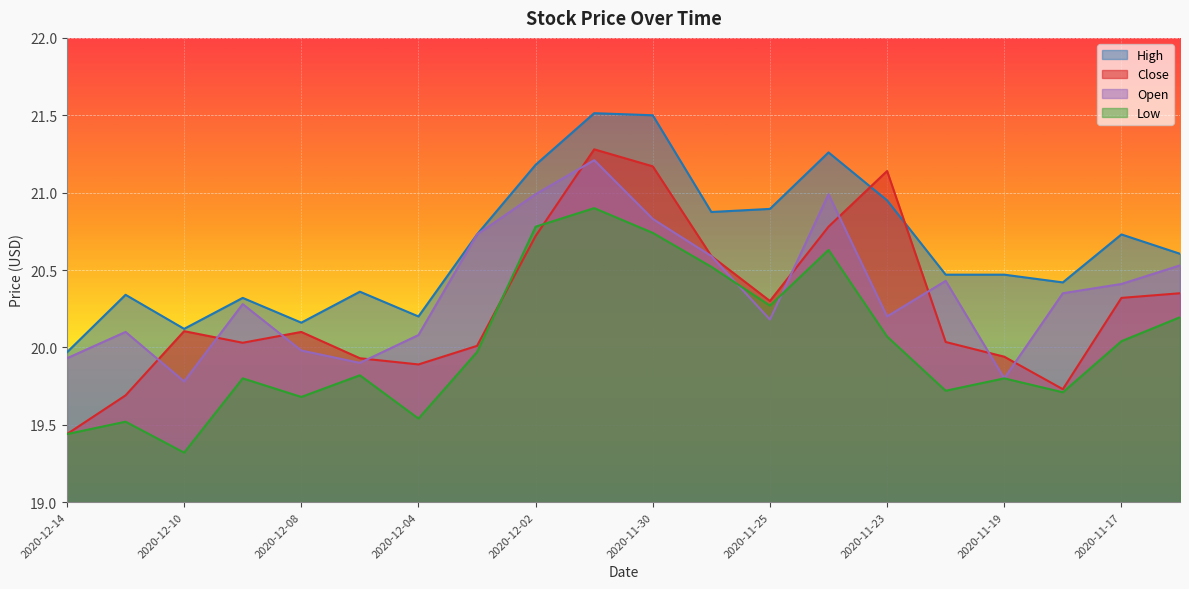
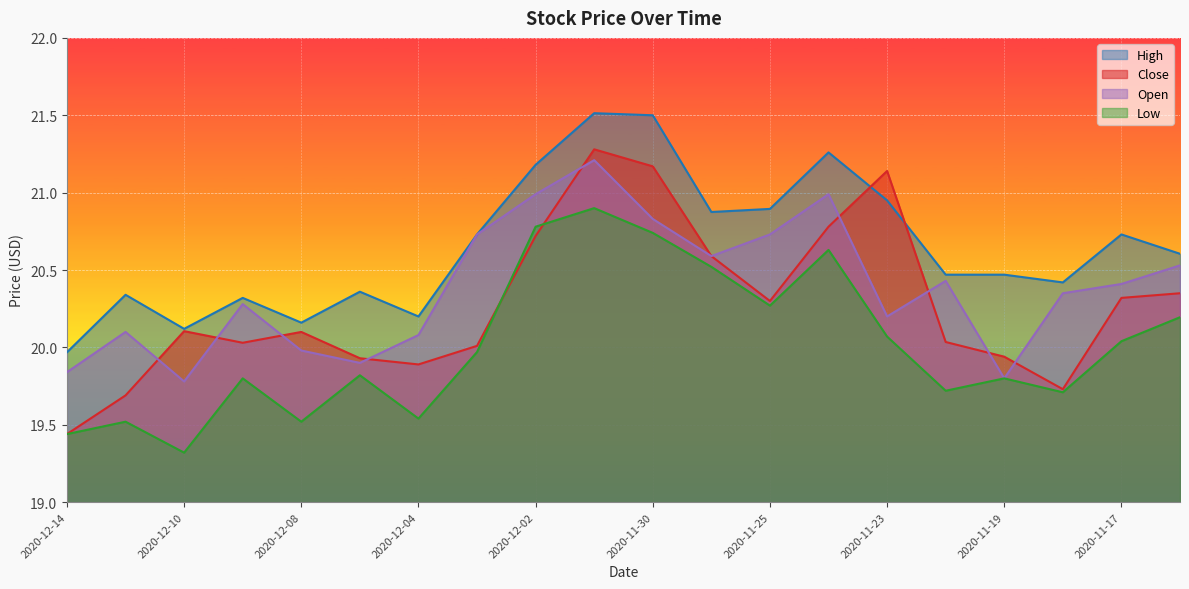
Open, 2020-12-14: 19.93 -> 19.84
Low, 2020-12-08: 19.68 -> 19.52
Open, 2020-11-25: 20.18 -> 20.73
